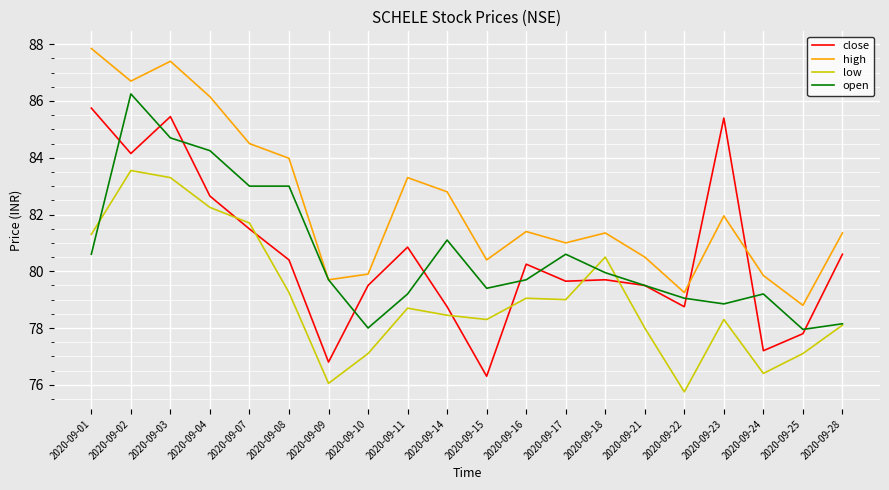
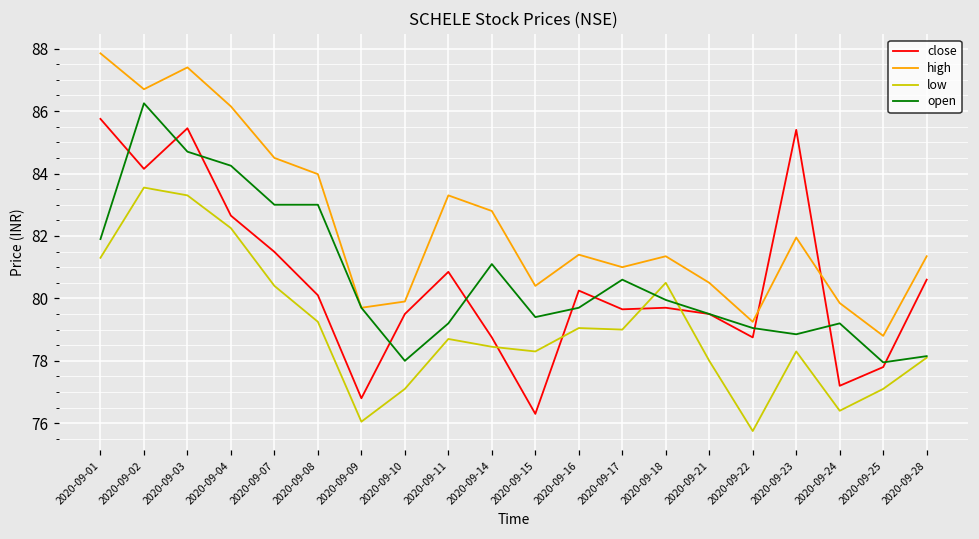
open, 2020-09-01: 80.6 -> 81.9
low, 2020-09-07: 81.7 -> 80.4
close, 2020-09-08: 80.4 -> 80.1
